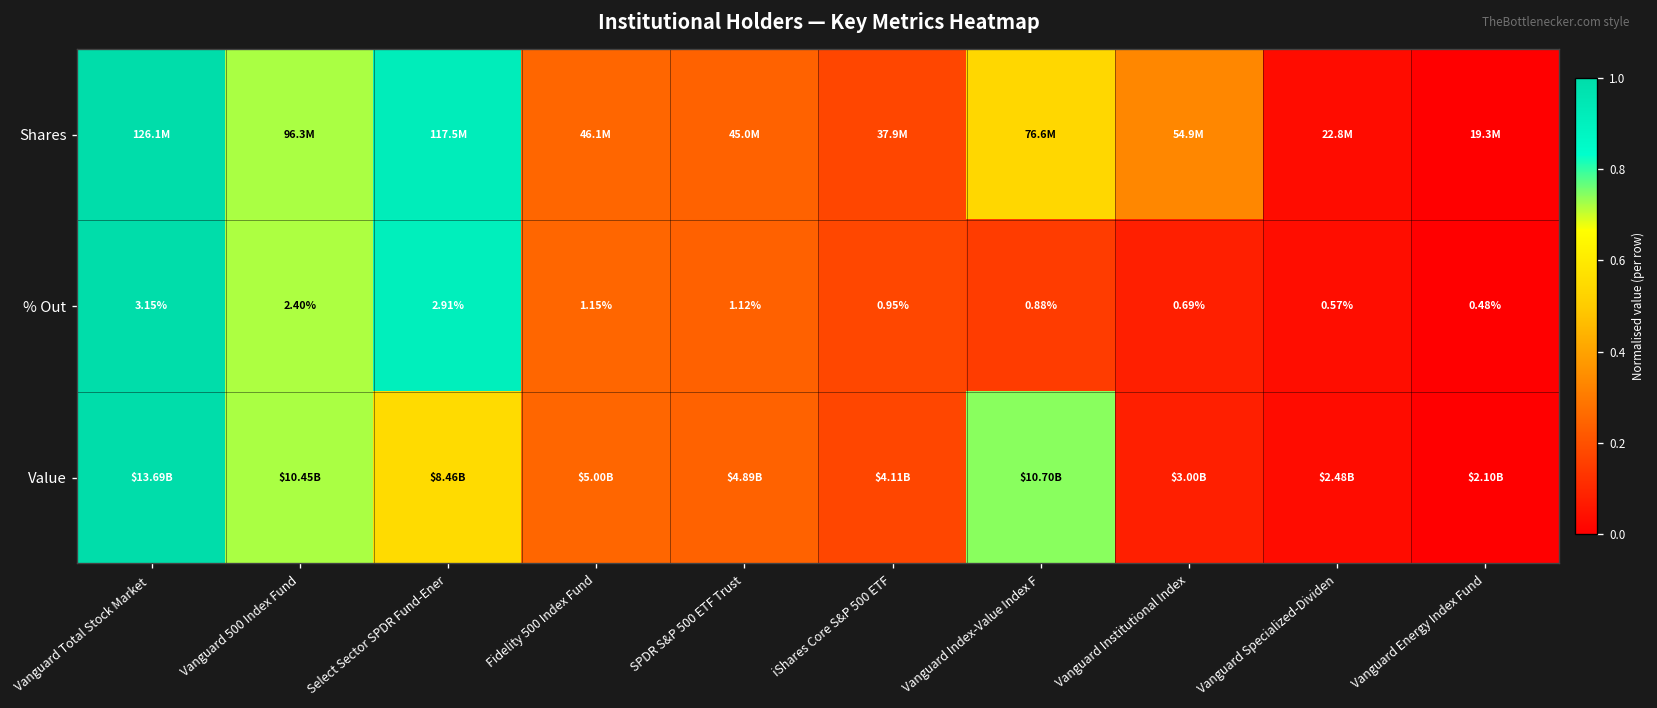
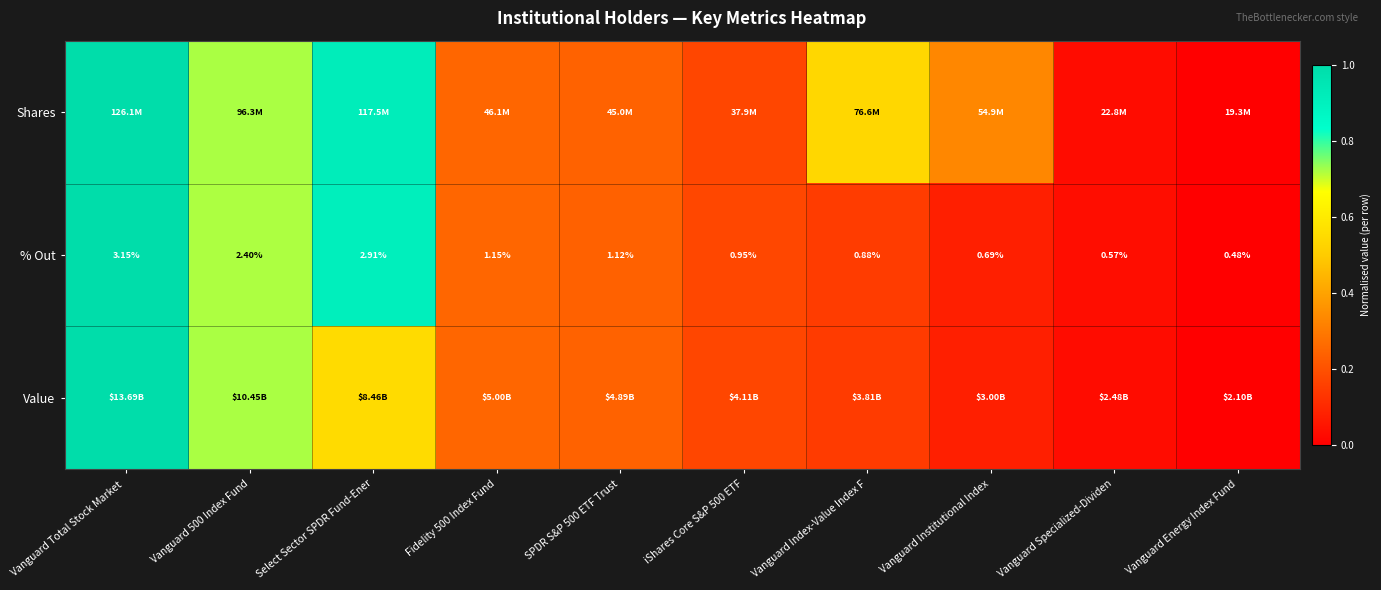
Value, Vanguard Index-Value Index F: $10.70B -> $3.81B
